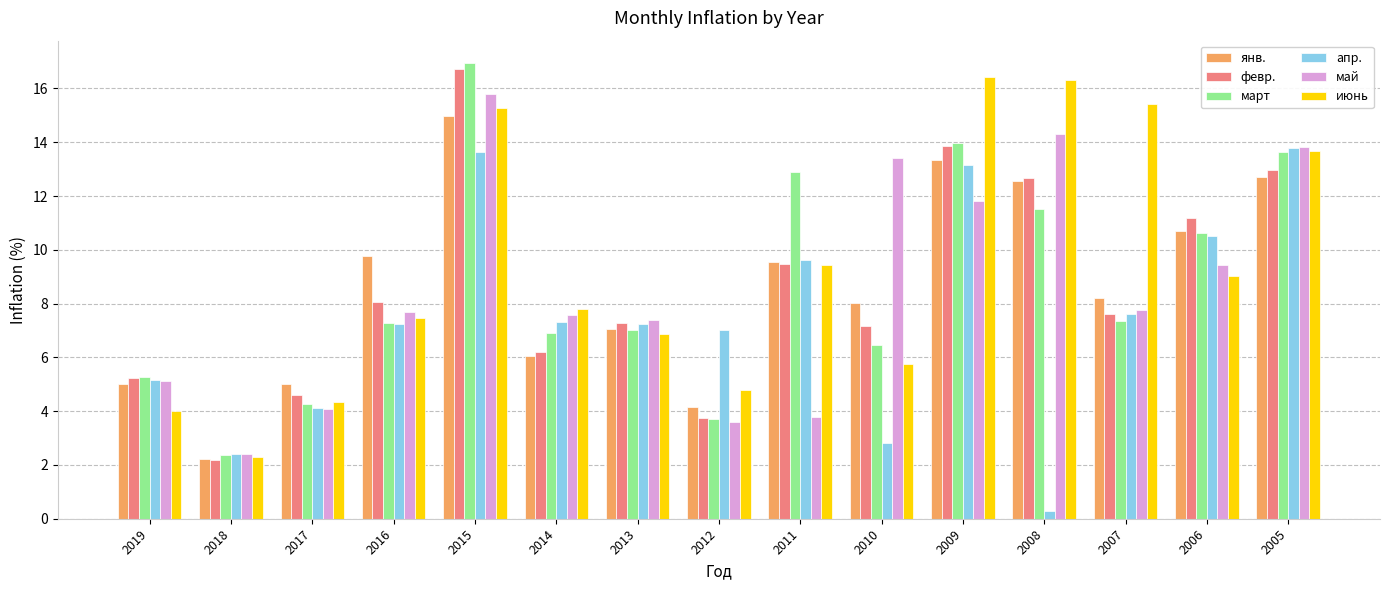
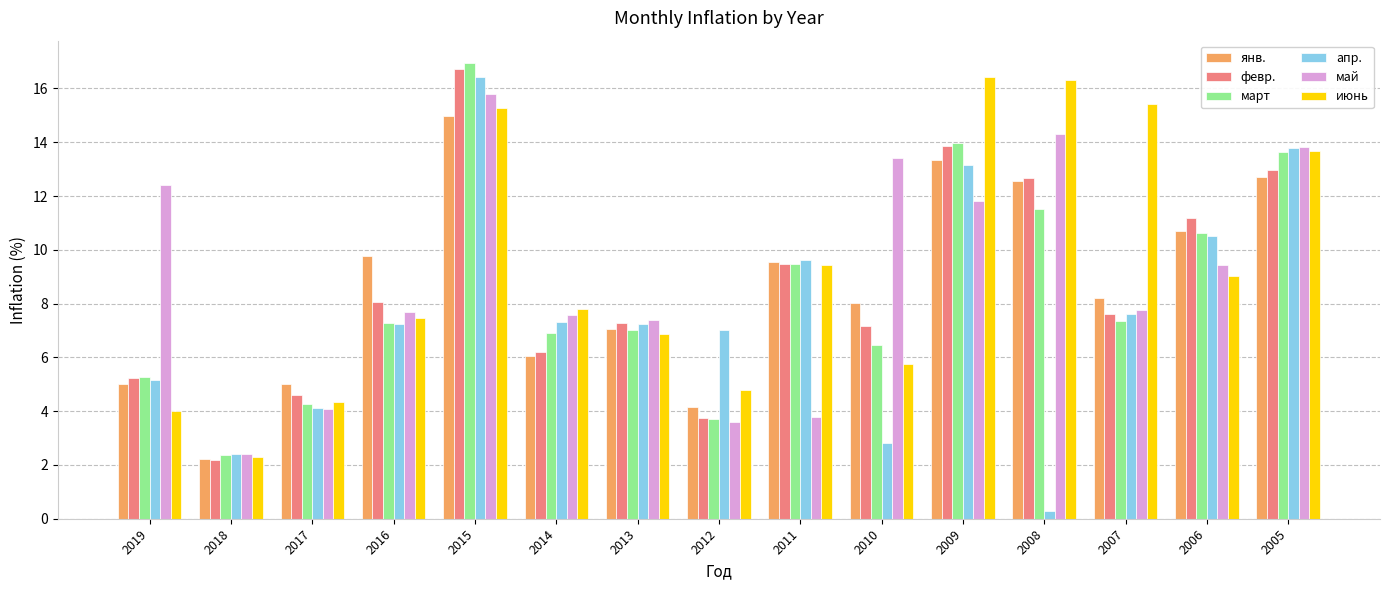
май, 2019: 5.1 -> 12.4
апр., 2015: 13.6 -> 16.4
март, 2011: 12.9 -> 9.5
